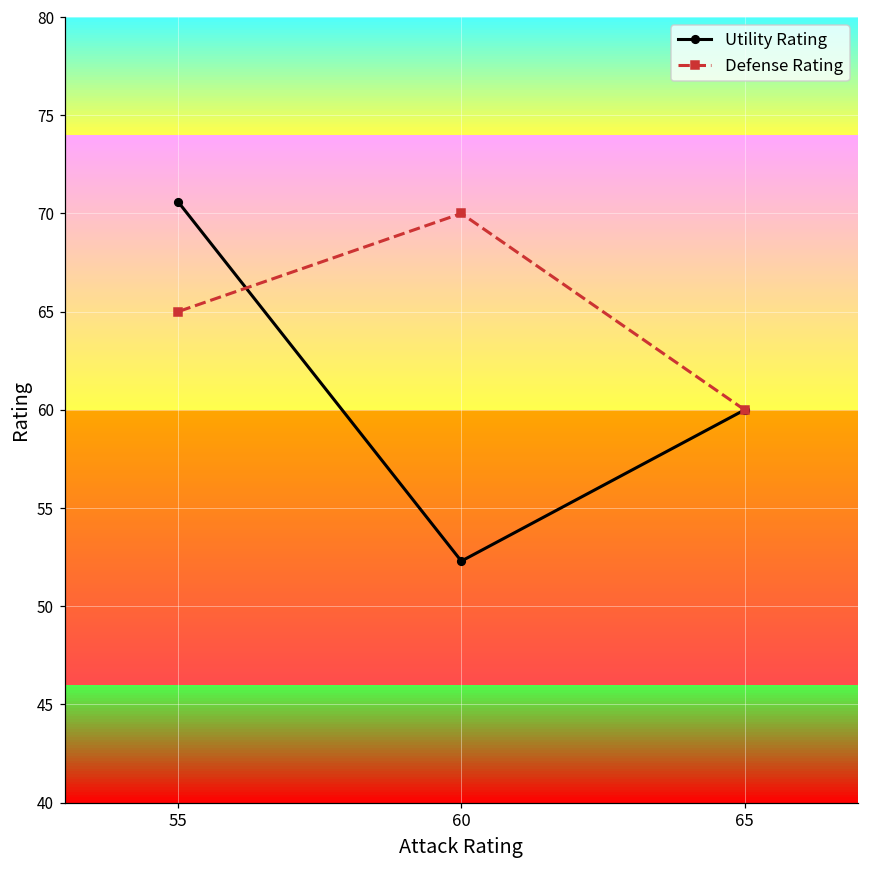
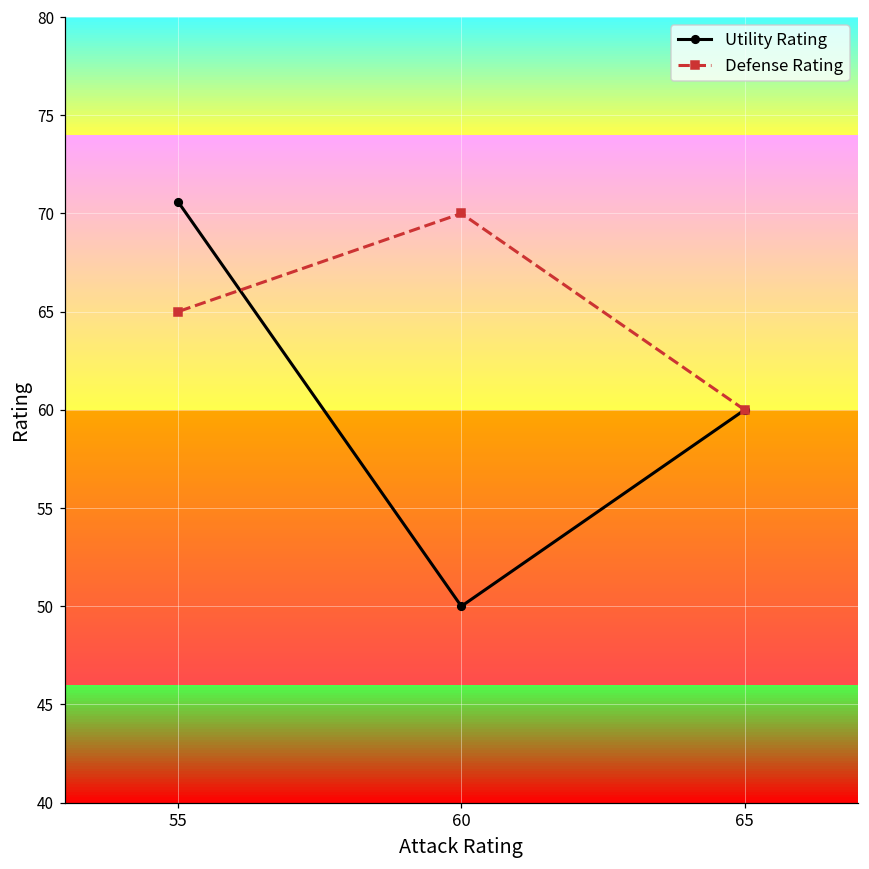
Utility Rating, 60: 52.3 -> 50.0
